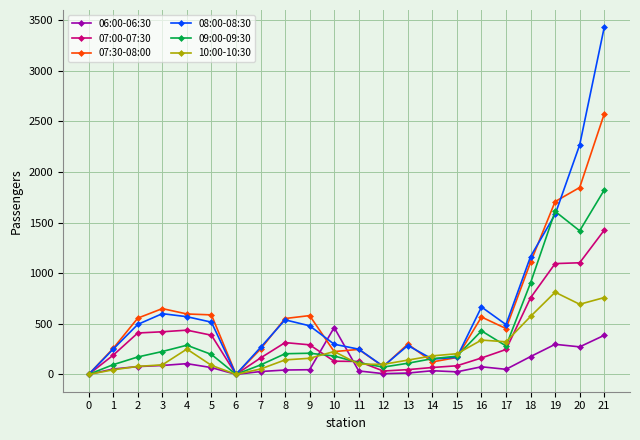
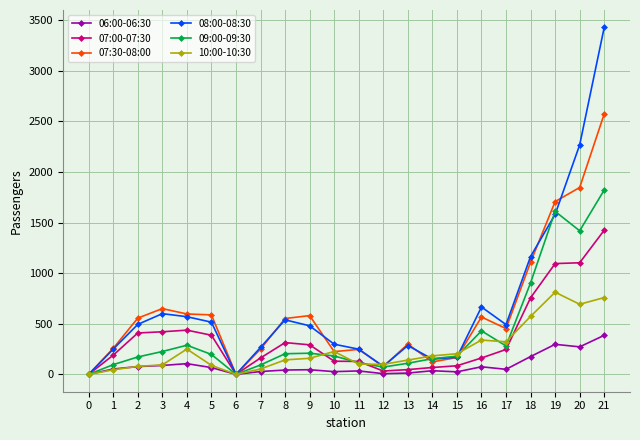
06:00-06:30, 10: 460 -> 30
